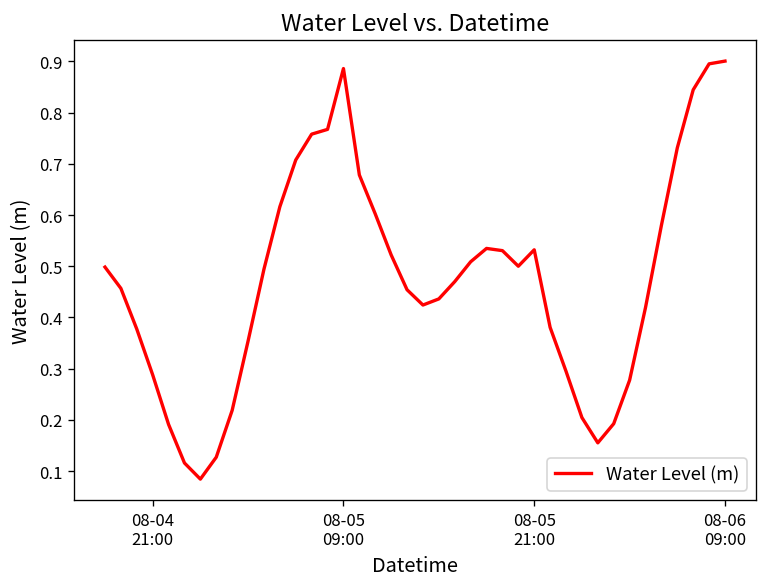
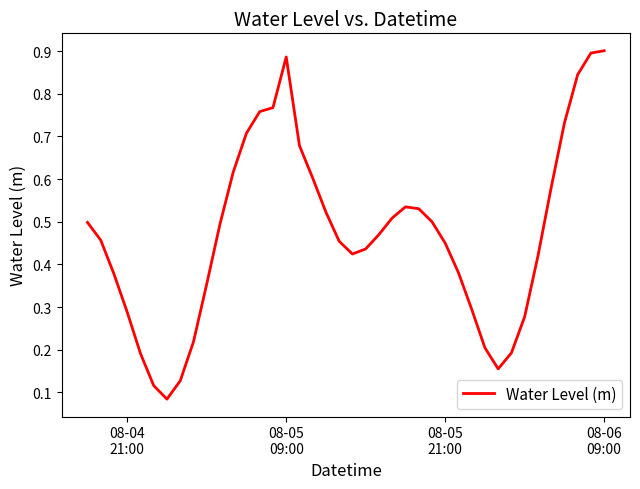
08-05 21:00: 0.53 -> 0.45
